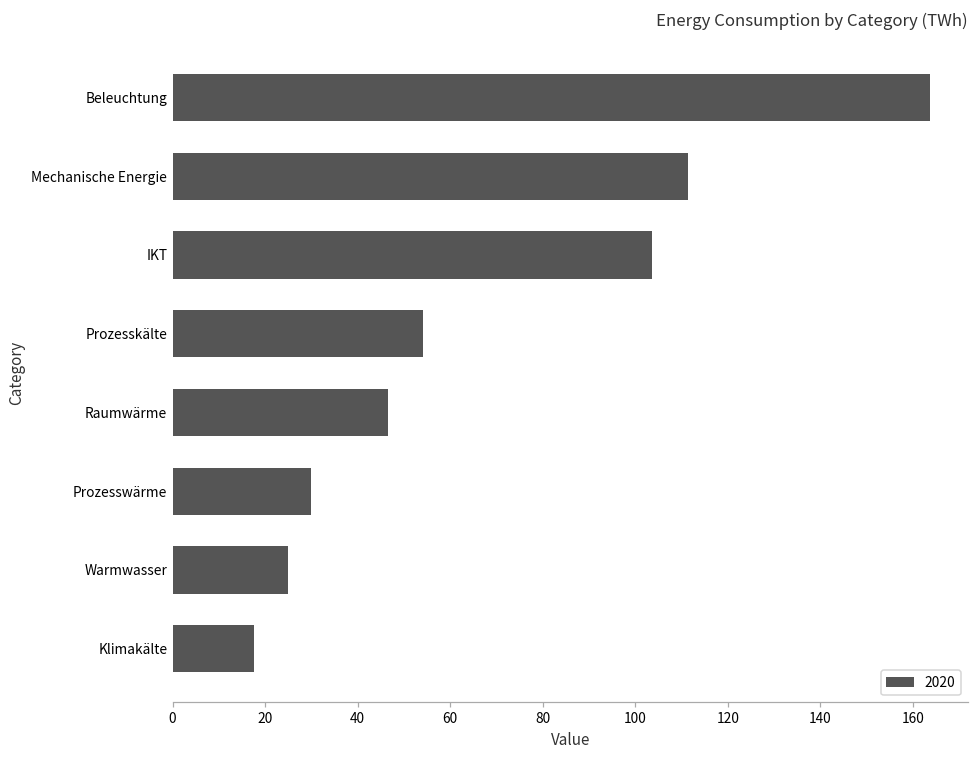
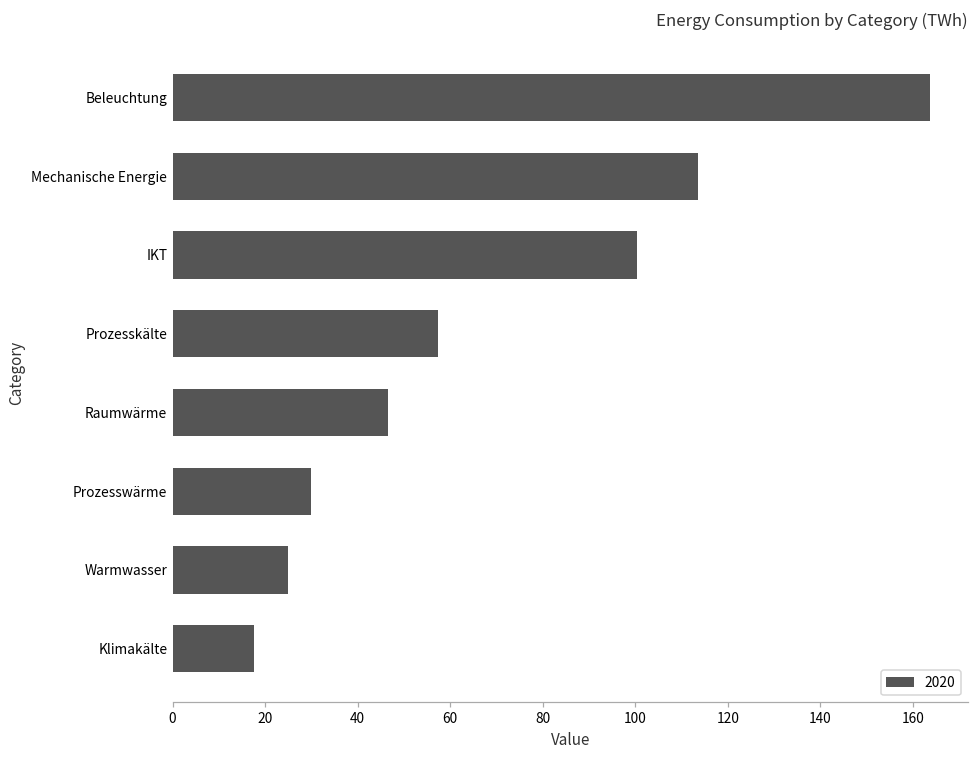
Mechanische Energie: 111 -> 114
IKT: 104 -> 100
Prozesskälte: 54 -> 57
